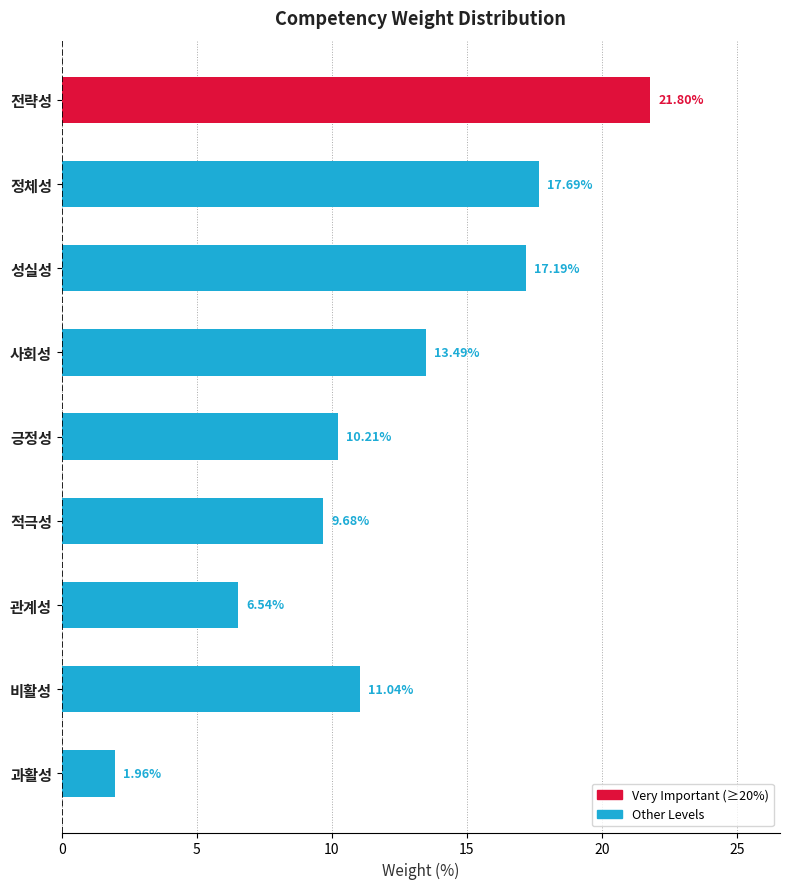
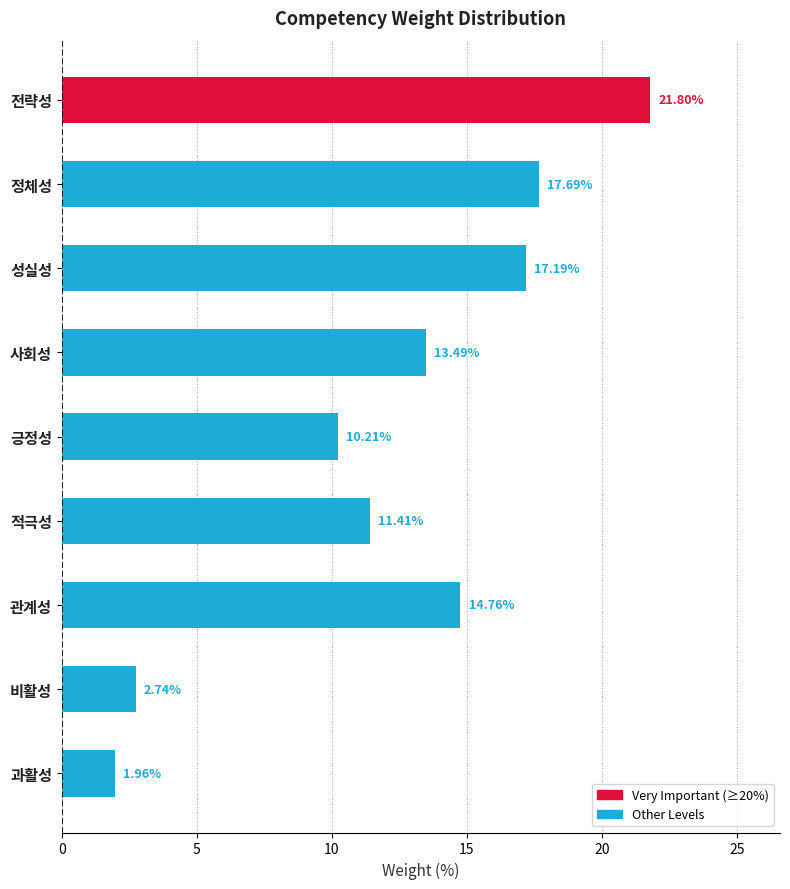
적극성: 9.68% -> 11.41%
관계성: 6.54% -> 14.76%
비활성: 11.04% -> 2.74%
